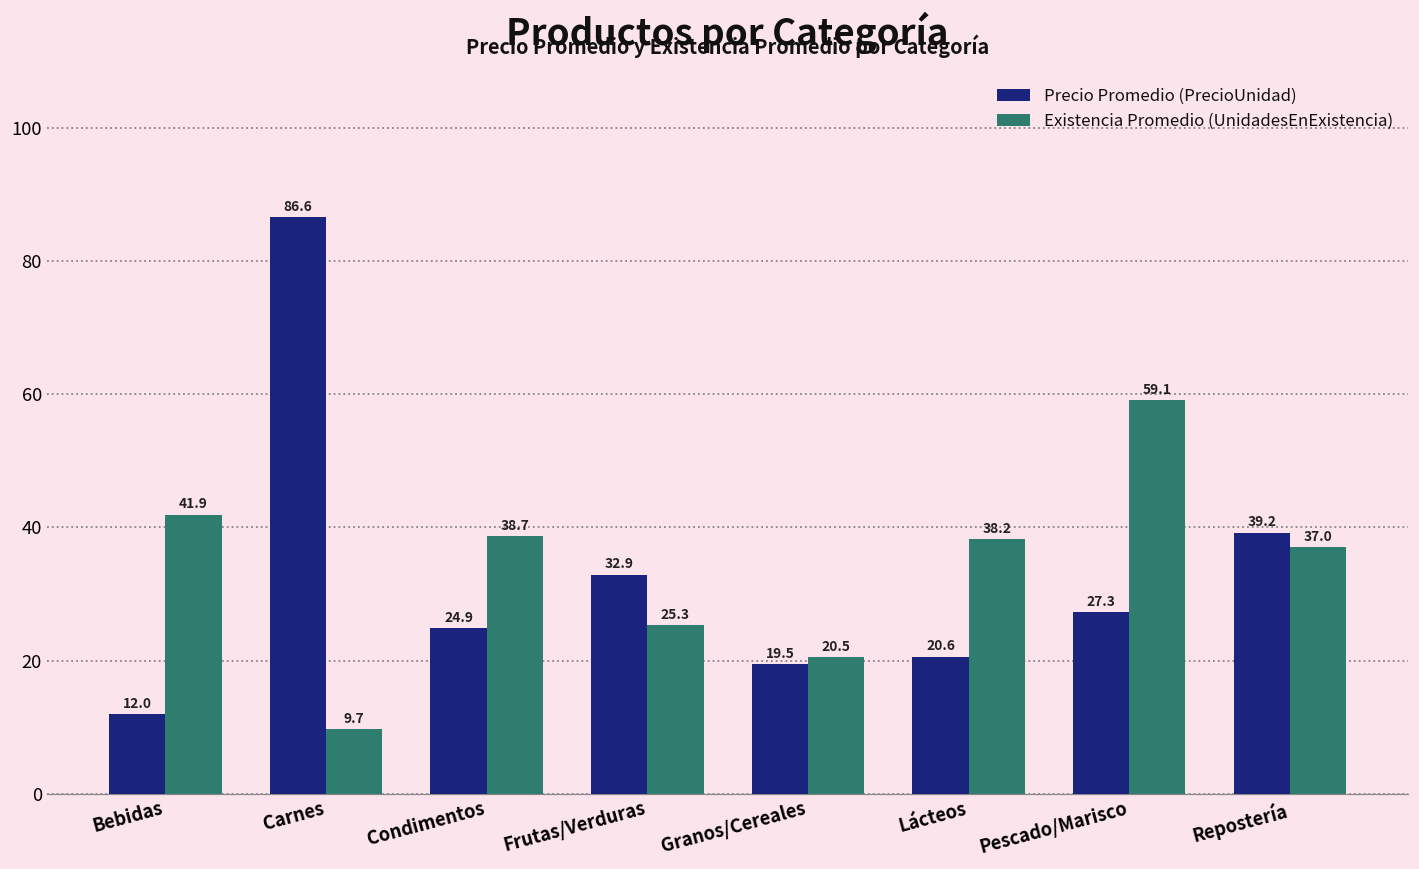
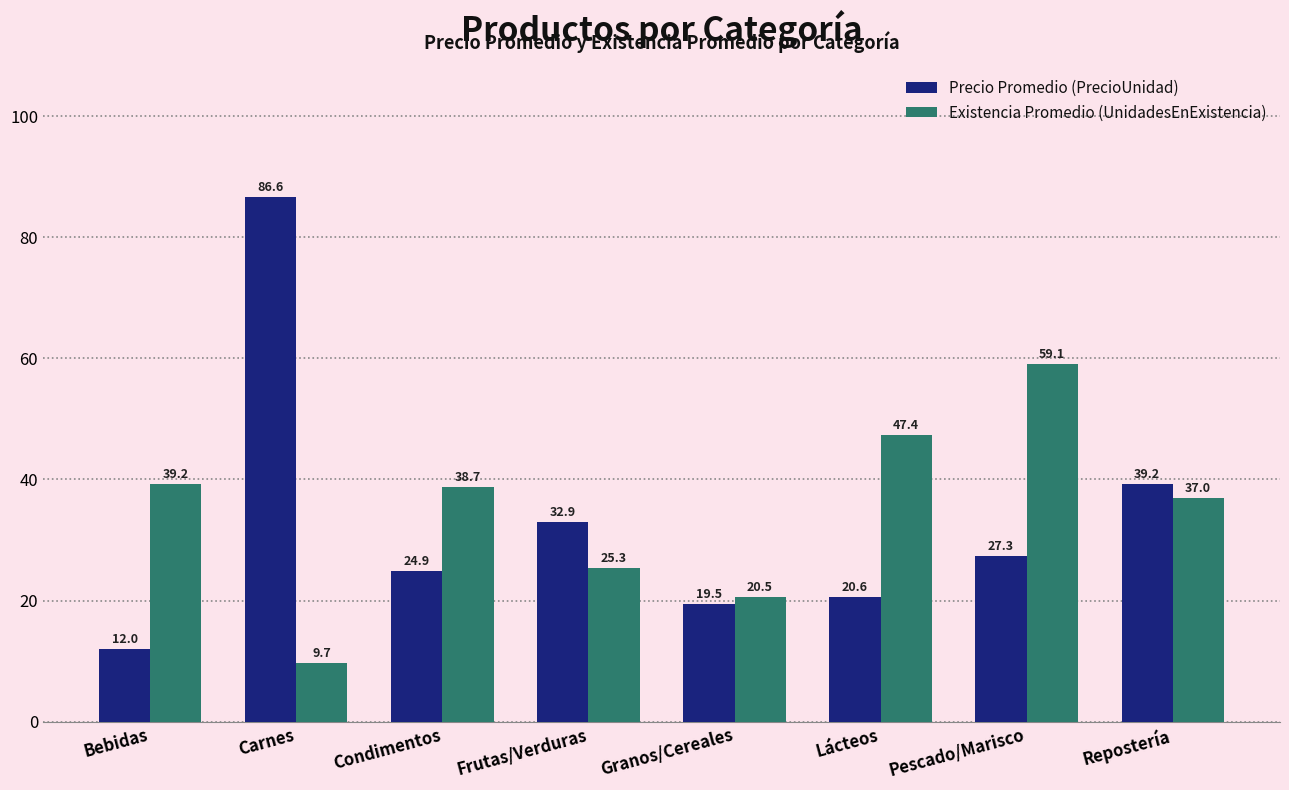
Existencia Promedio (UnidadesEnExistencia), Bebidas: 41.9 -> 39.2
Existencia Promedio (UnidadesEnExistencia), Lácteos: 38.2 -> 47.4
